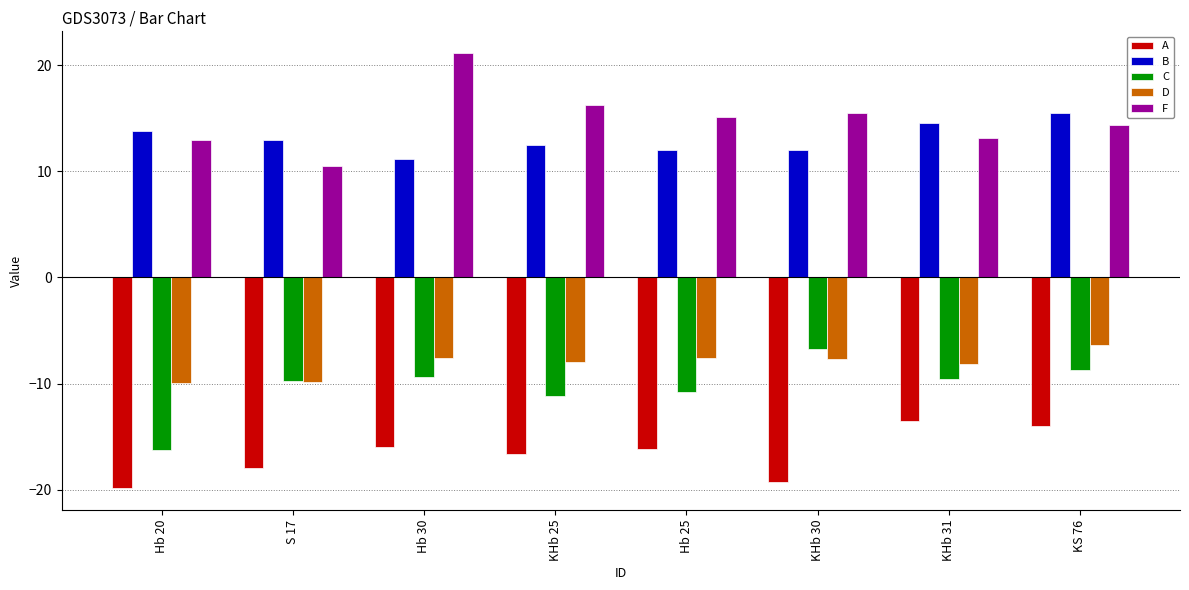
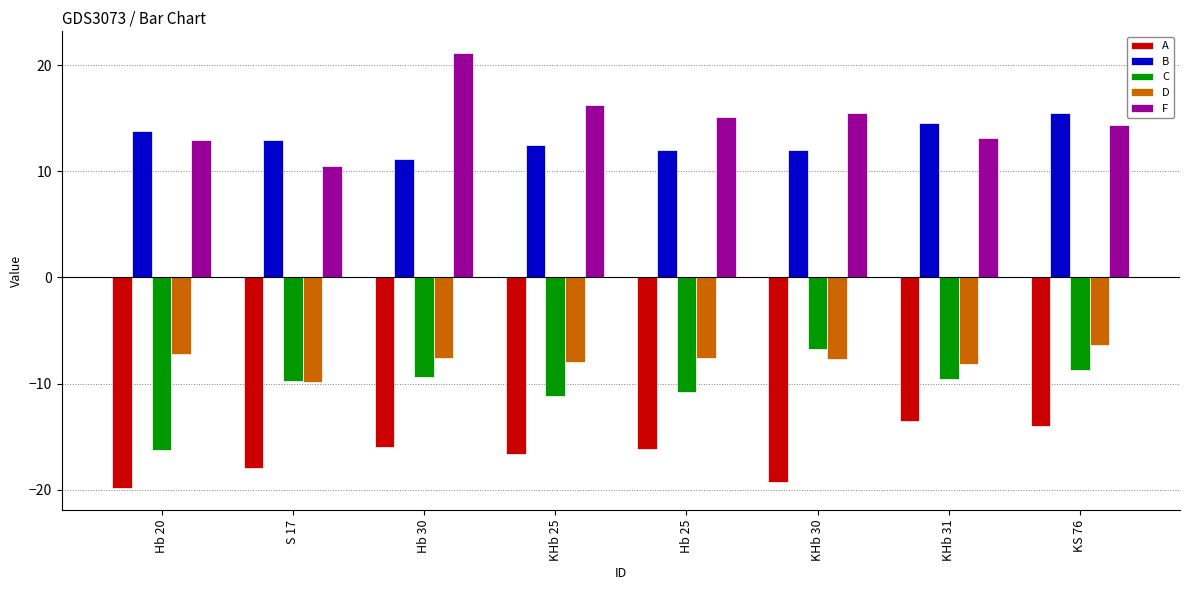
D, Hb 20: -9.9 -> -7.2
